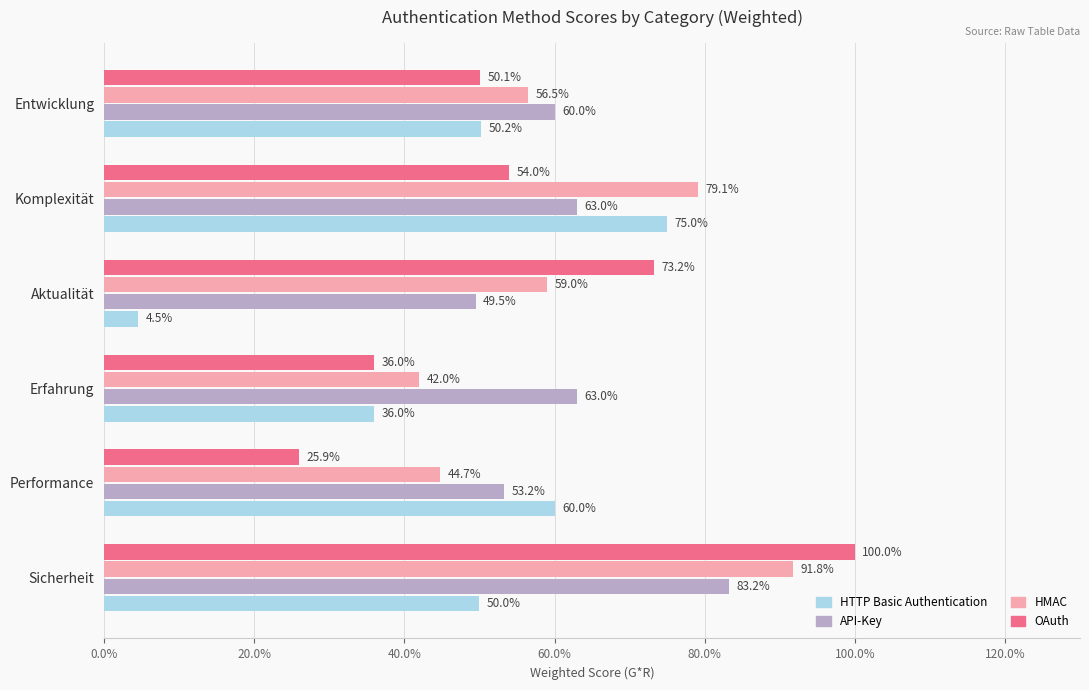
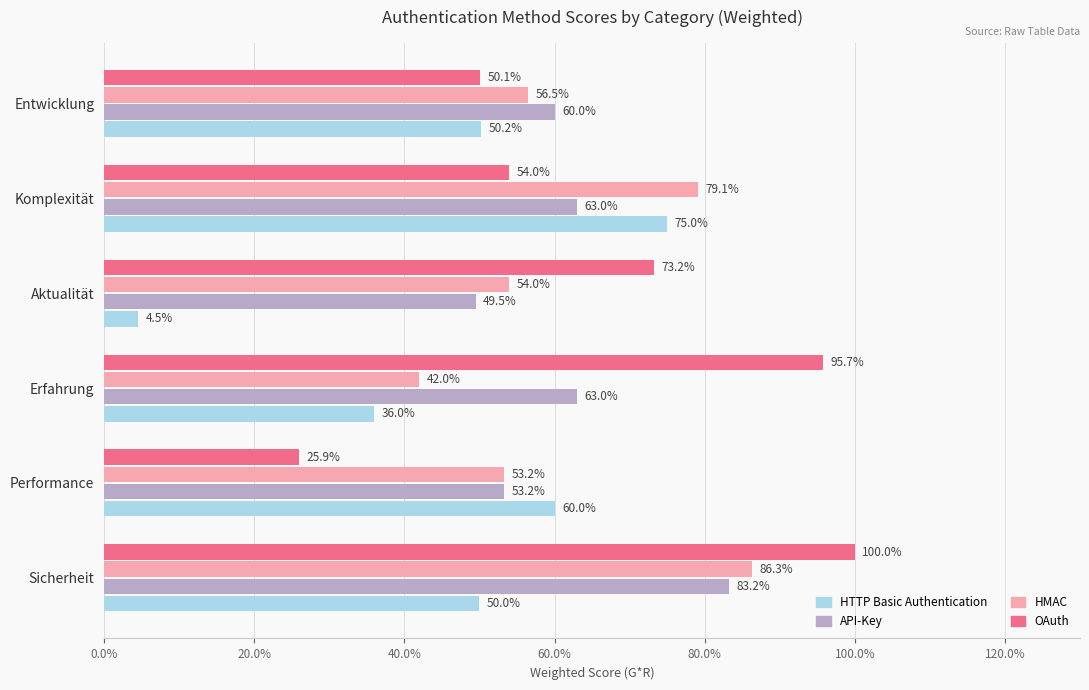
HMAC, Aktualität: 59.0% -> 54.0%
OAuth, Erfahrung: 36.0% -> 95.7%
HMAC, Performance: 44.7% -> 53.2%
HMAC, Sicherheit: 91.8% -> 86.3%
